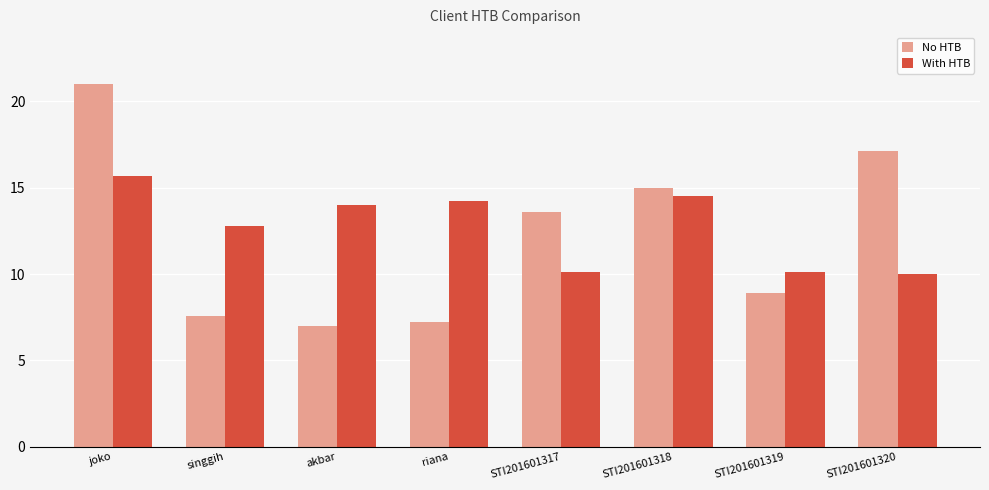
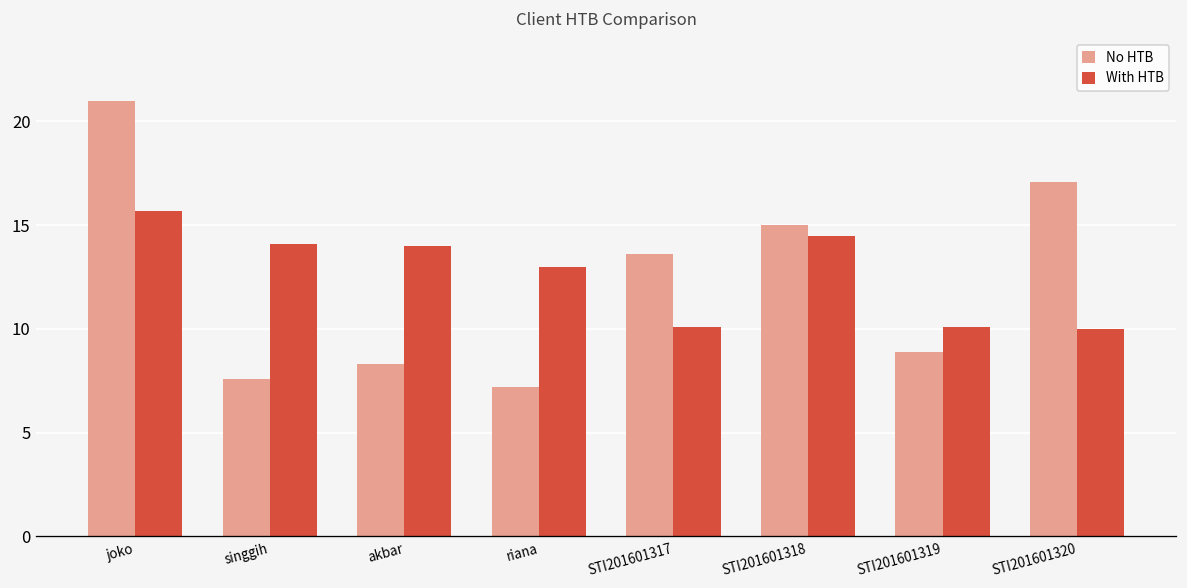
With HTB, singgih: 12.8 -> 14.1
No HTB, akbar: 7.0 -> 8.3
With HTB, riana: 14.2 -> 13.0
